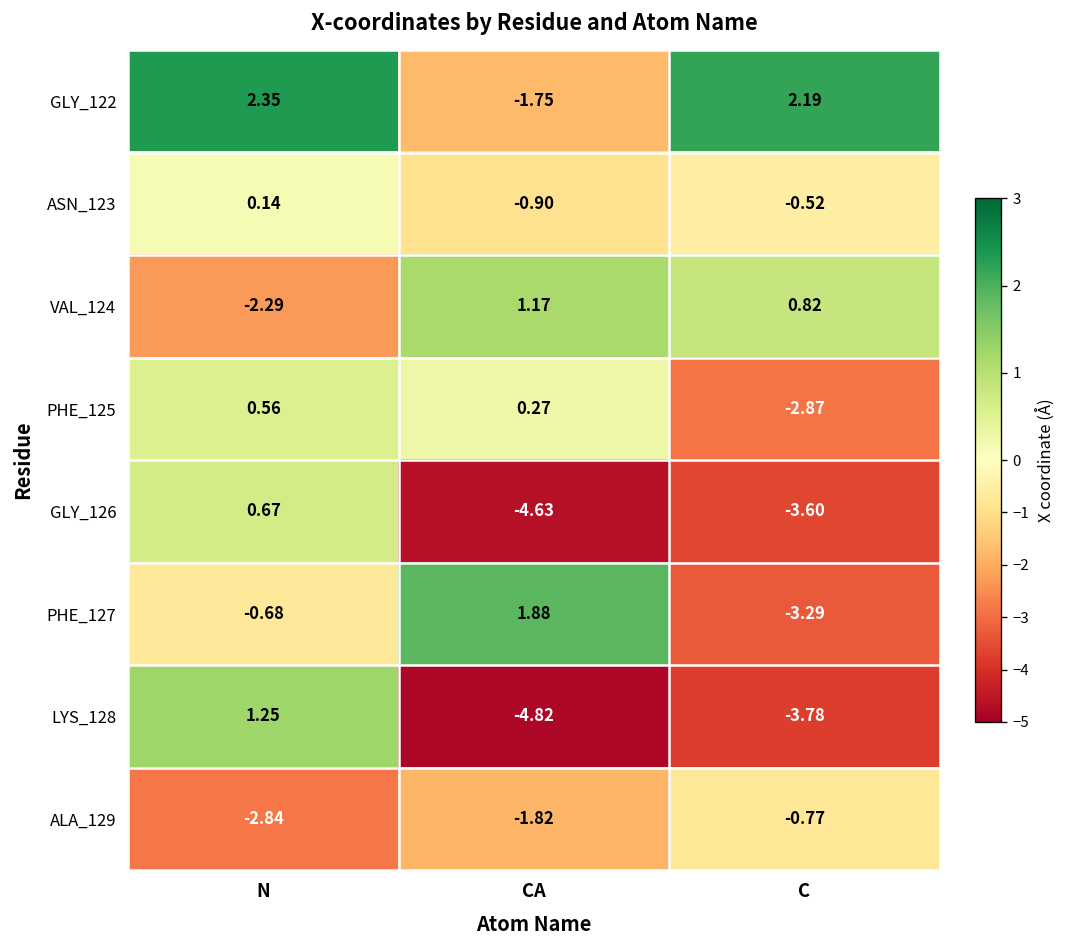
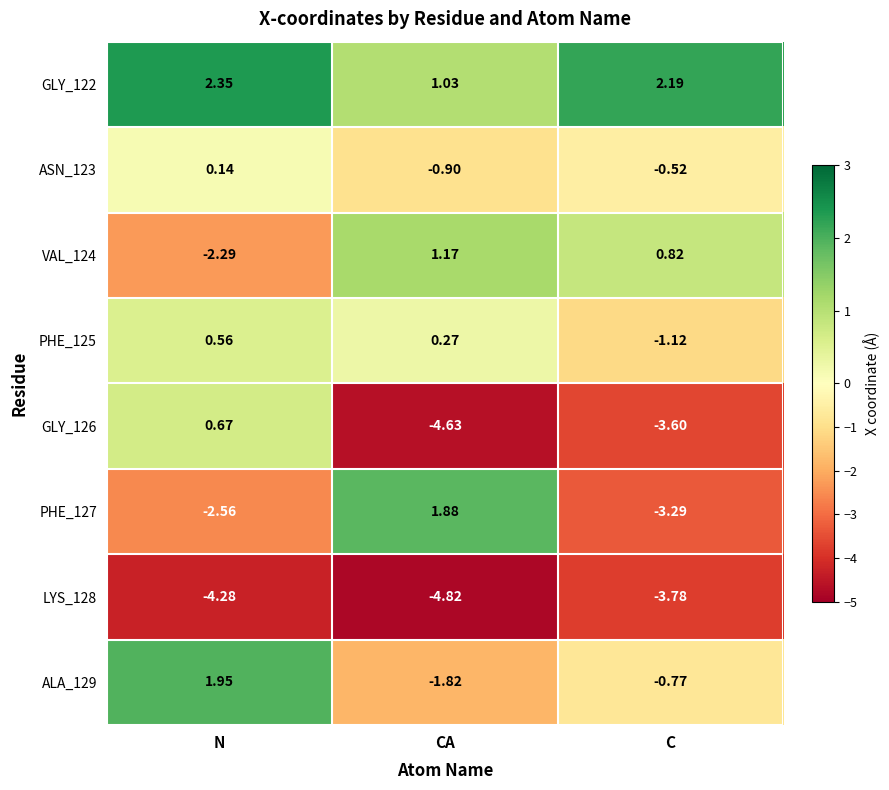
GLY_122, CA: -1.75 -> 1.03
PHE_125, C: -2.87 -> -1.12
PHE_127, N: -0.68 -> -2.56
LYS_128, N: 1.25 -> -4.28
ALA_129, N: -2.84 -> 1.95
